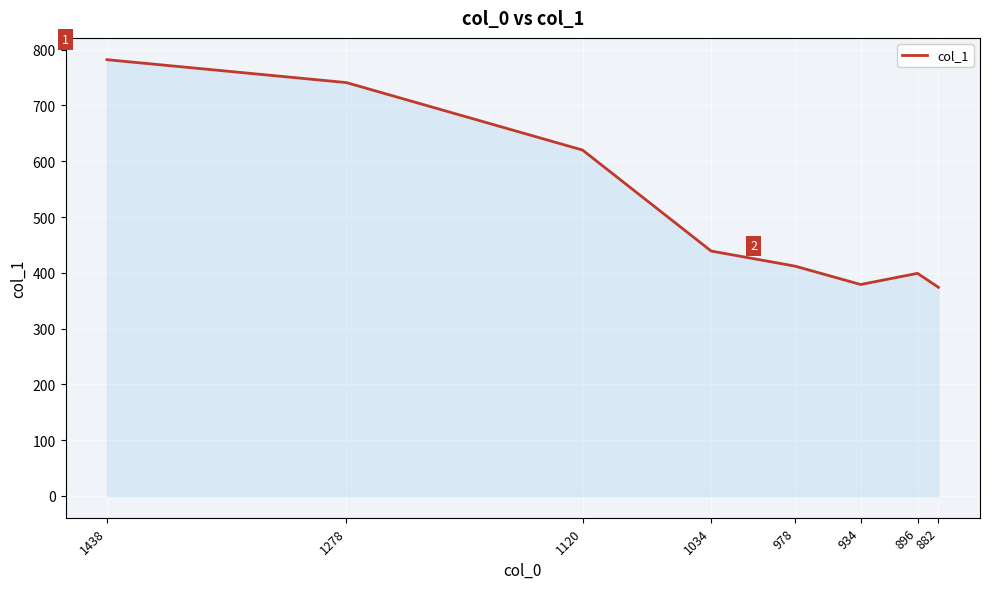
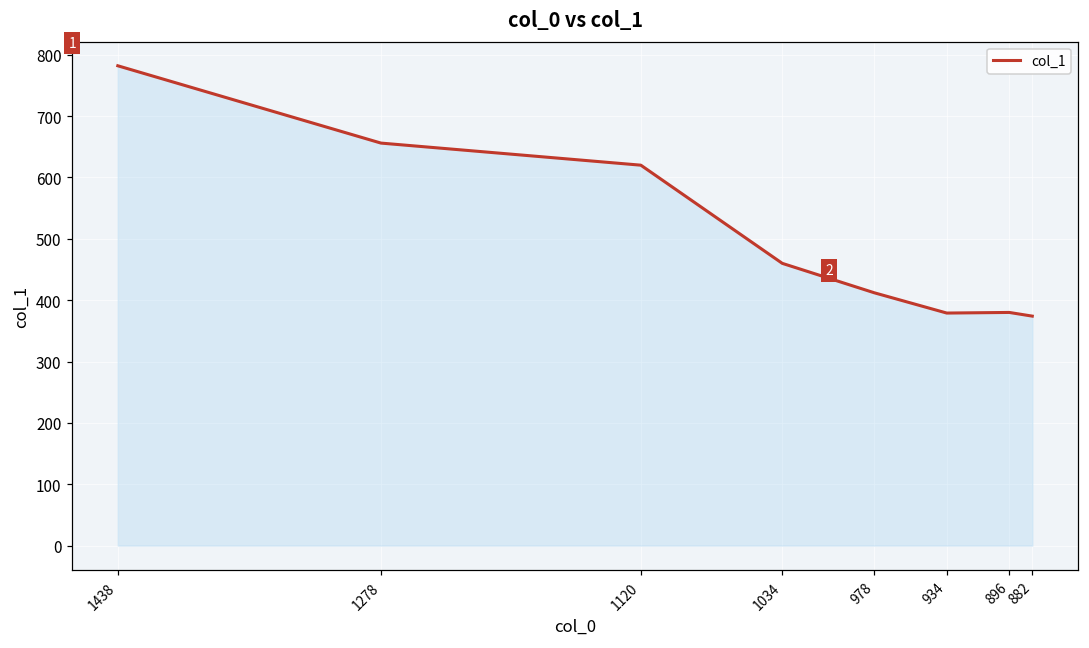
1278: 740 -> 660
1034: 440 -> 460
896: 400 -> 380
